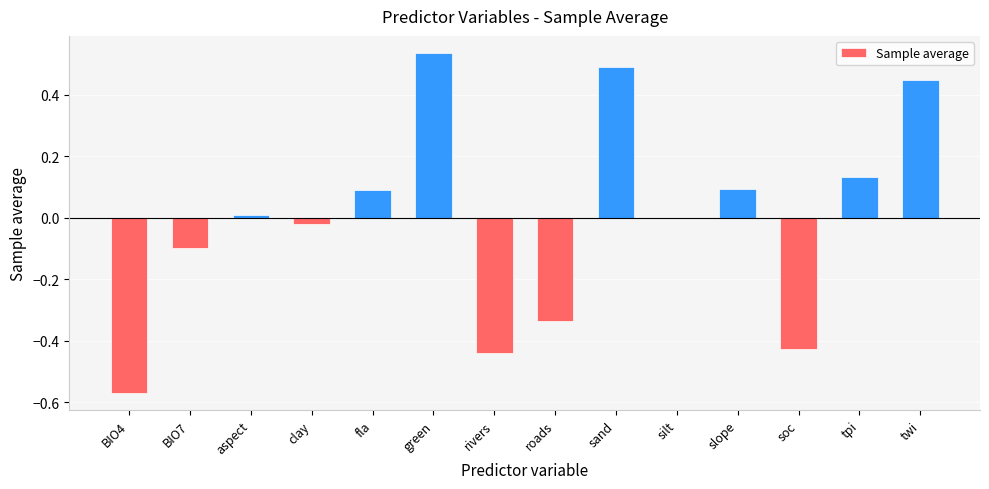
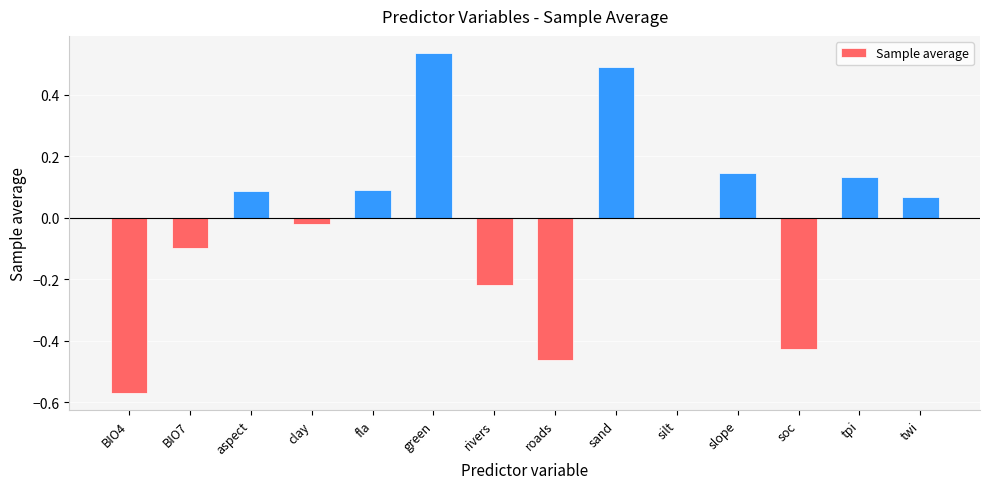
aspect: 0.01 -> 0.09
rivers: -0.44 -> -0.22
roads: -0.34 -> -0.46
slope: 0.09 -> 0.14
twi: 0.45 -> 0.07
